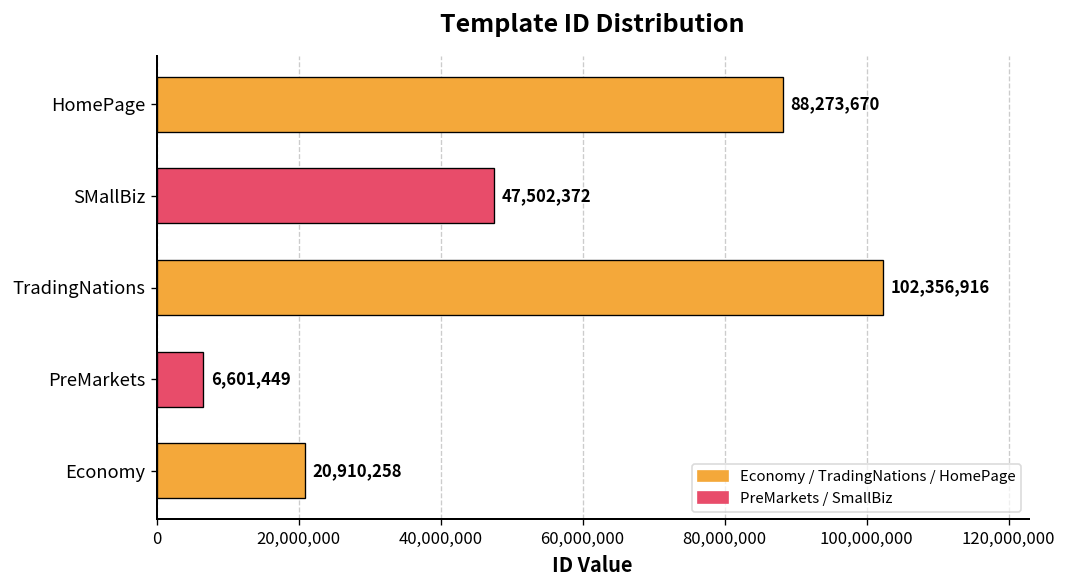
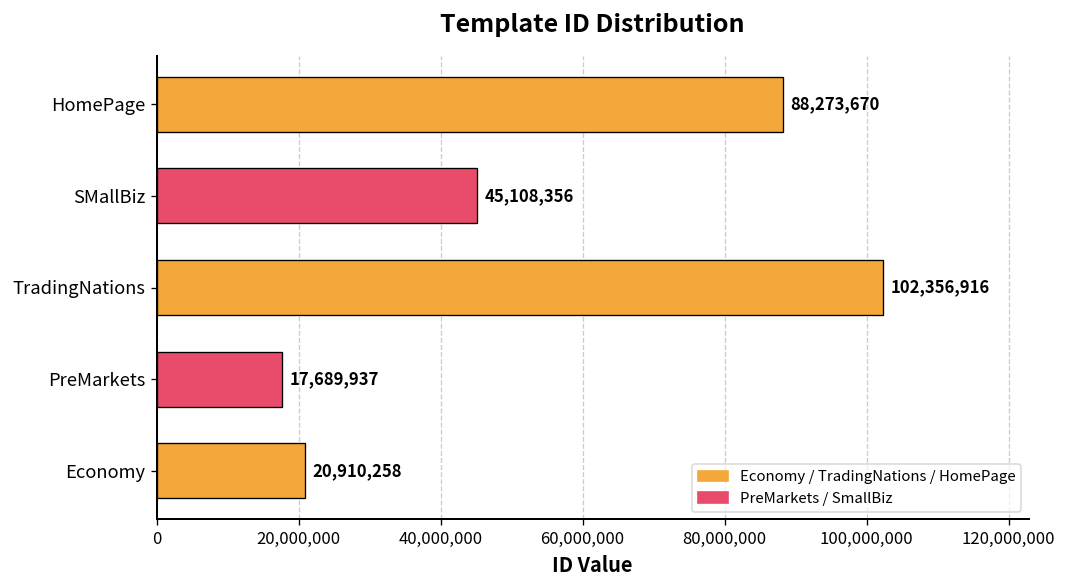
SMallBiz: 47,502,372 -> 45,108,356
PreMarkets: 6,601,449 -> 17,689,937
